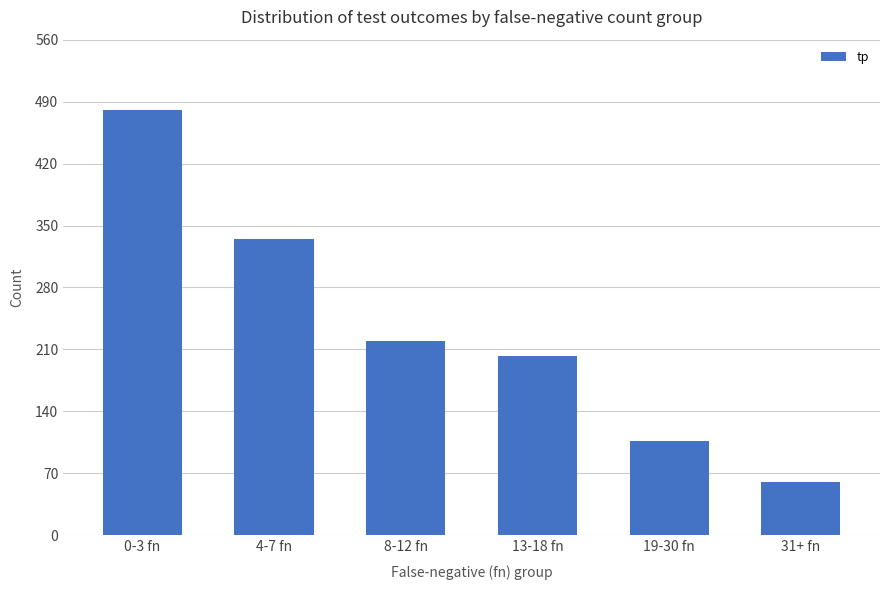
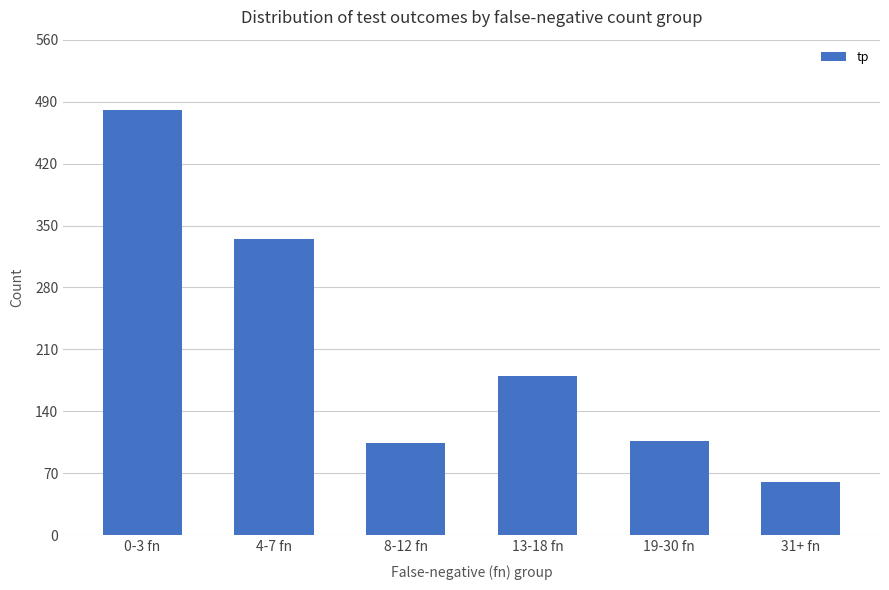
8-12 fn: 220 -> 100
13-18 fn: 200 -> 180
